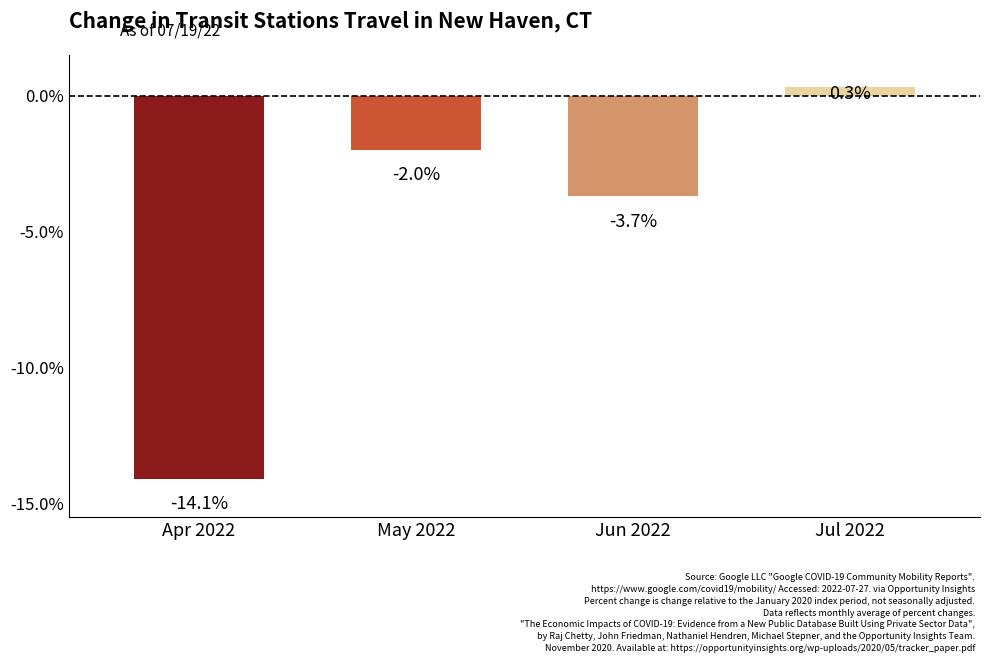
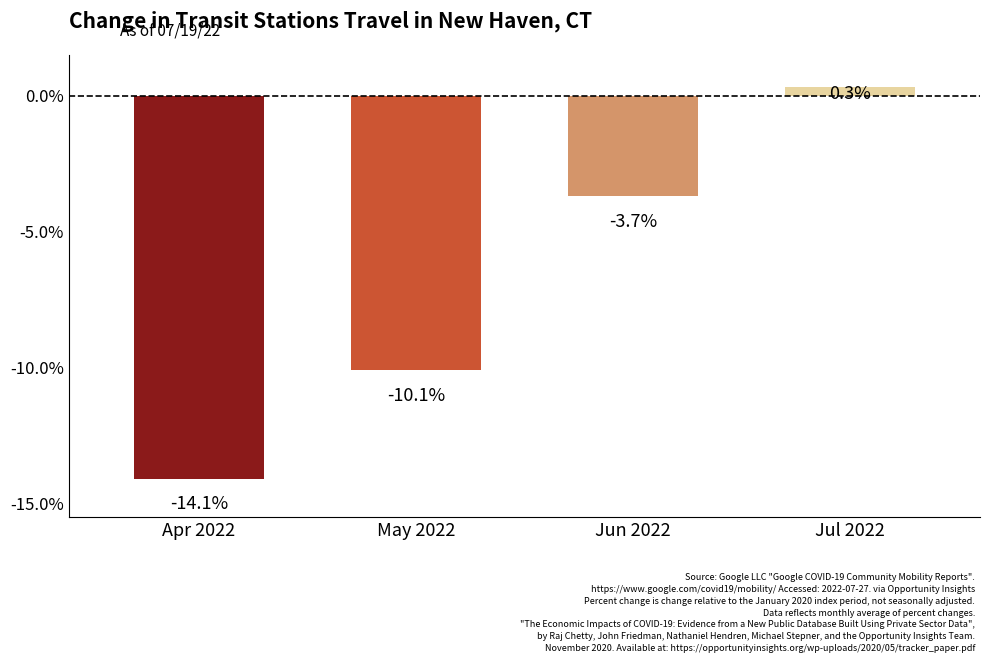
May 2022: -2.0% -> -10.1%
